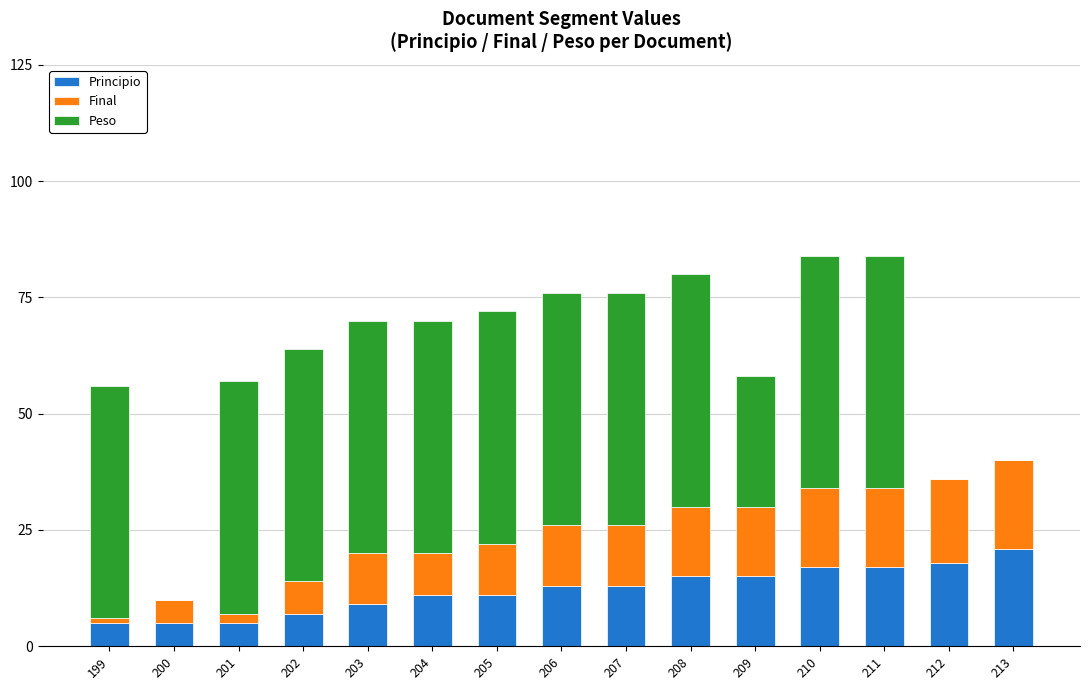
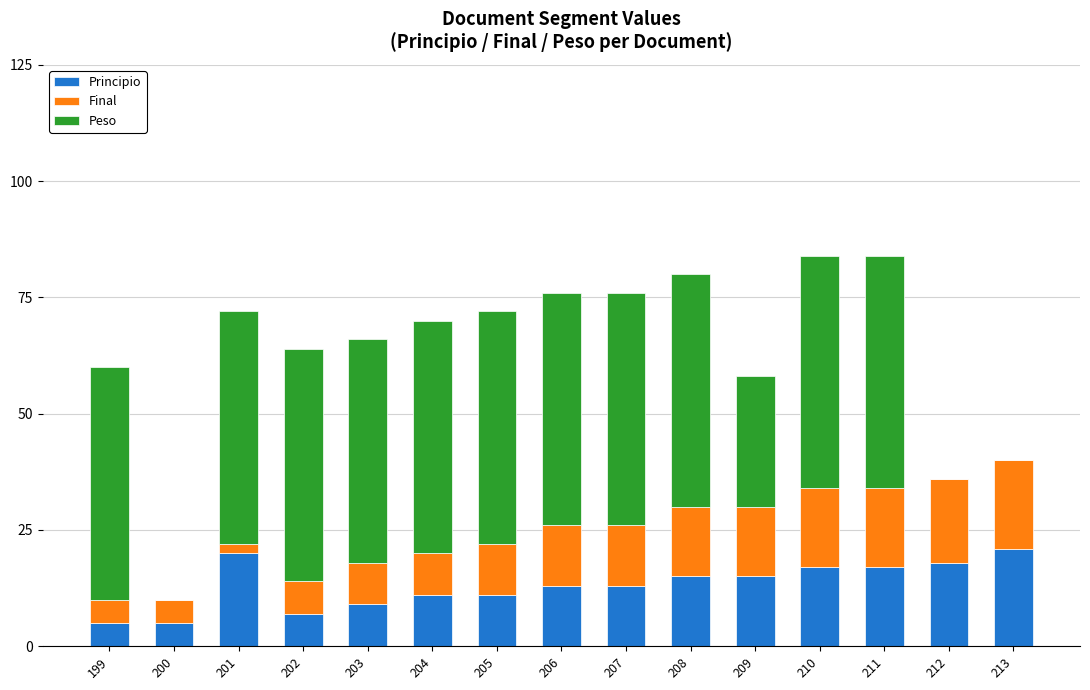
Final, 199: 1 -> 5
Principio, 201: 5 -> 20
Final, 203: 11 -> 9
Peso, 203: 50 -> 48
